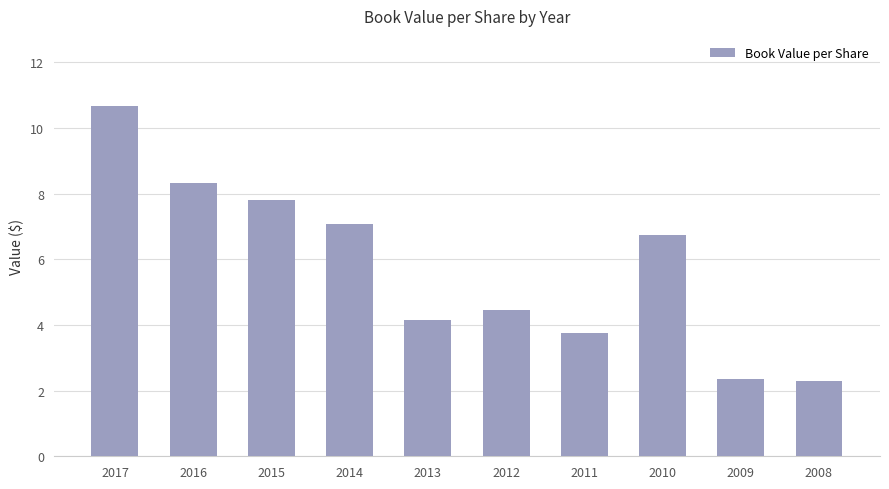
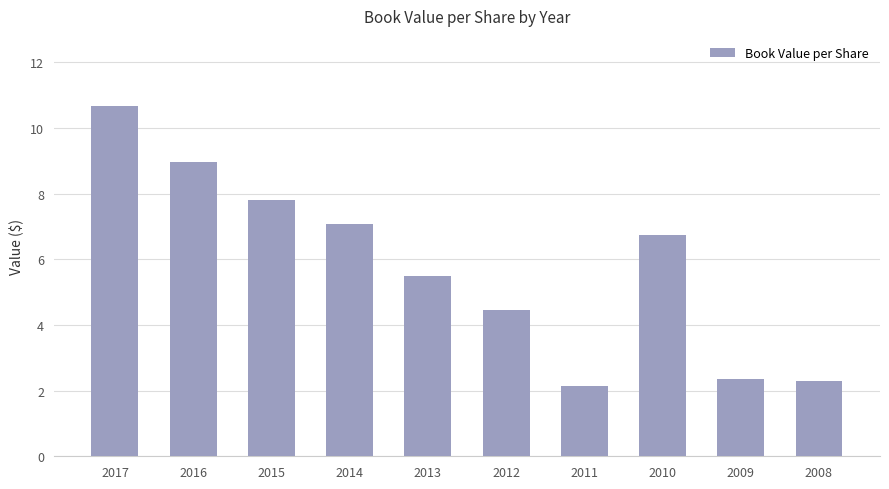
2016: 8.3 -> 9.0
2013: 4.1 -> 5.5
2011: 3.7 -> 2.1
